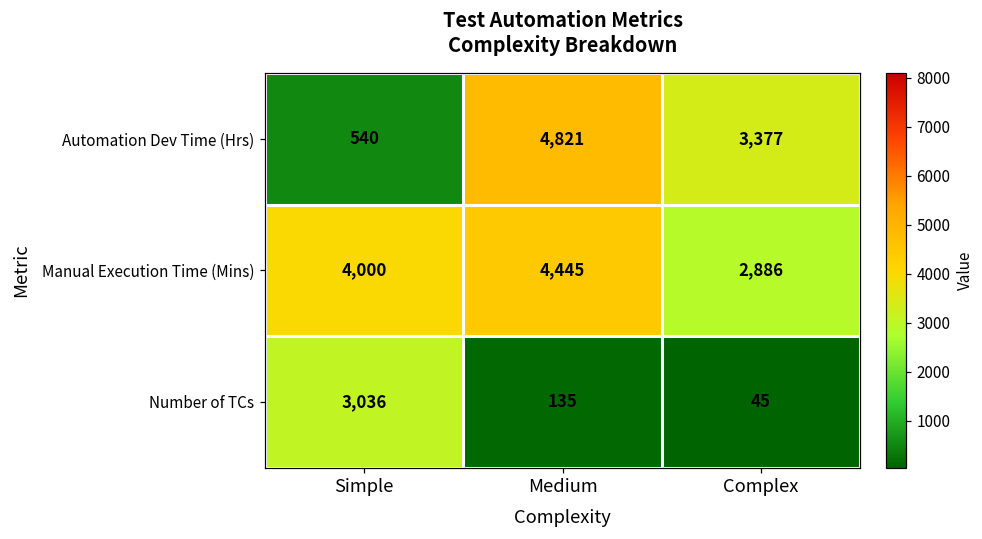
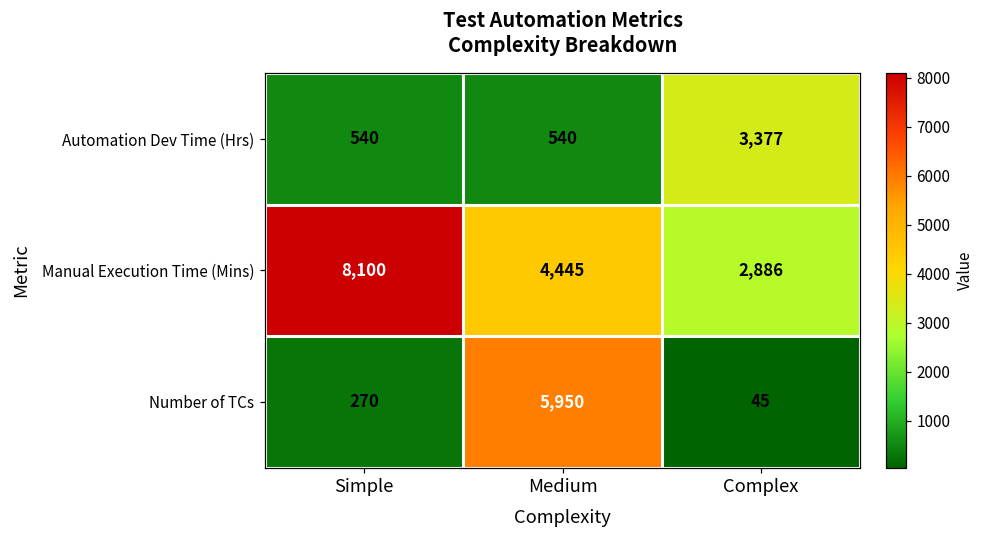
Automation Dev Time (Hrs), Medium: 4,821 -> 540
Manual Execution Time (Mins), Simple: 4,000 -> 8,100
Number of TCs, Simple: 3,036 -> 270
Number of TCs, Medium: 135 -> 5,950
